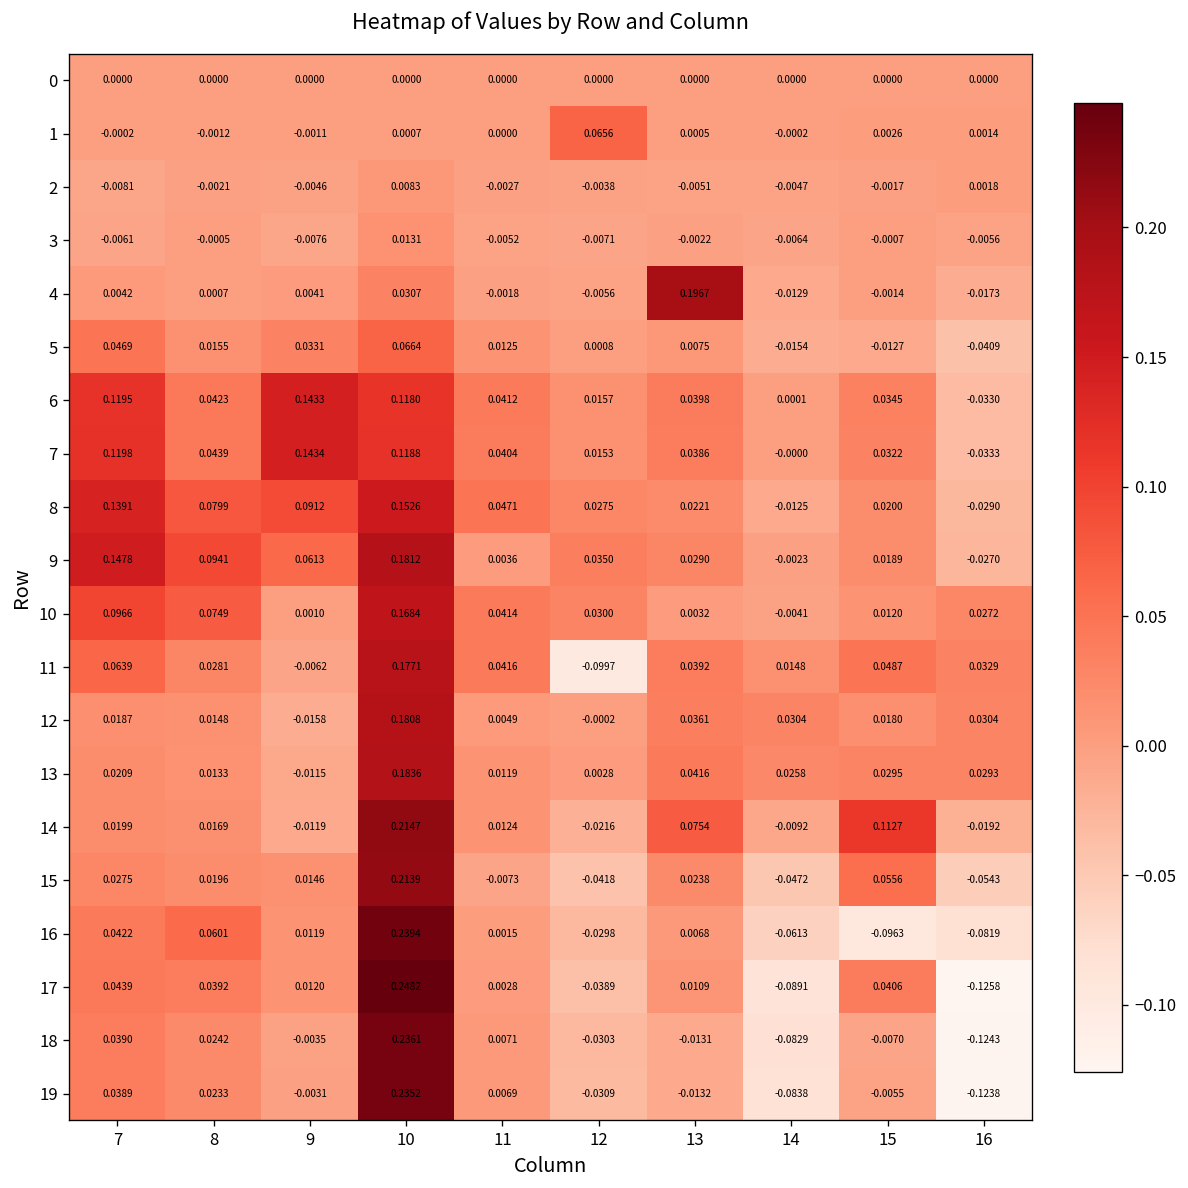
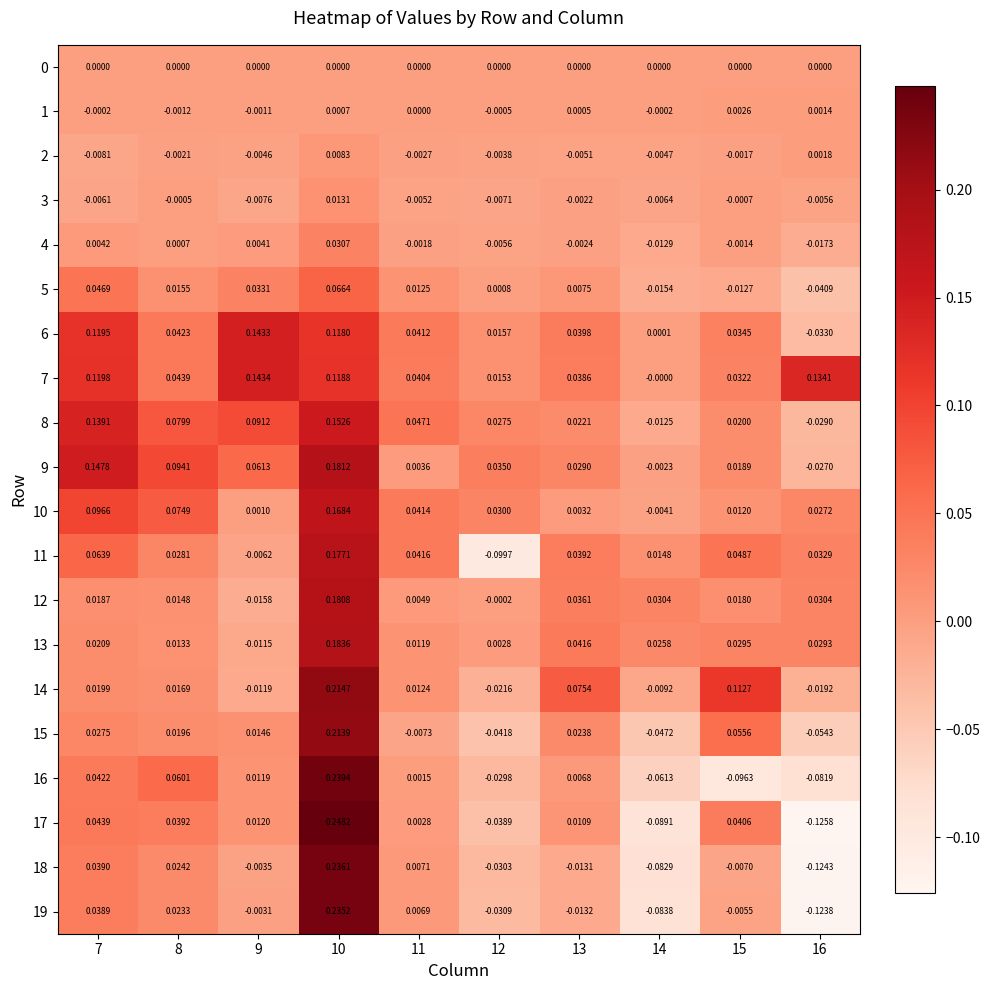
1, 12: 0.0656 -> -0.0005
4, 13: 0.1967 -> -0.0024
7, 16: -0.0333 -> 0.1341
